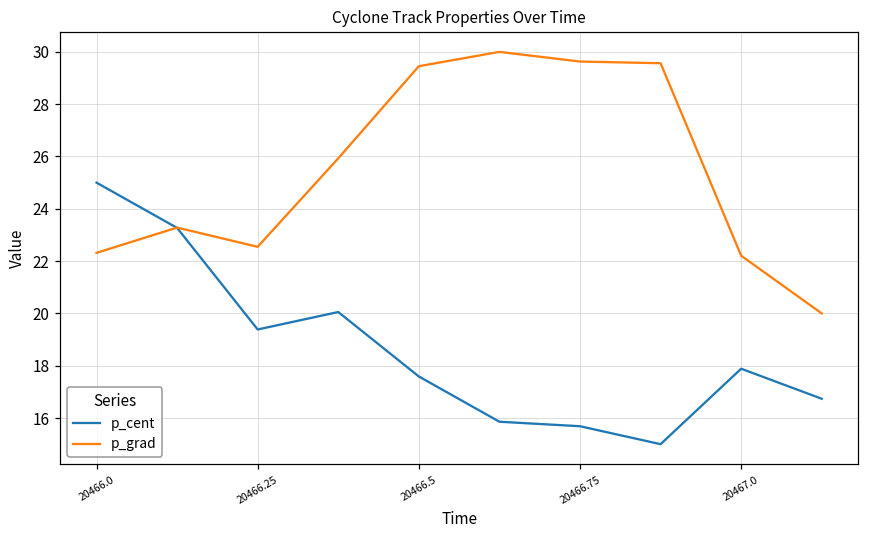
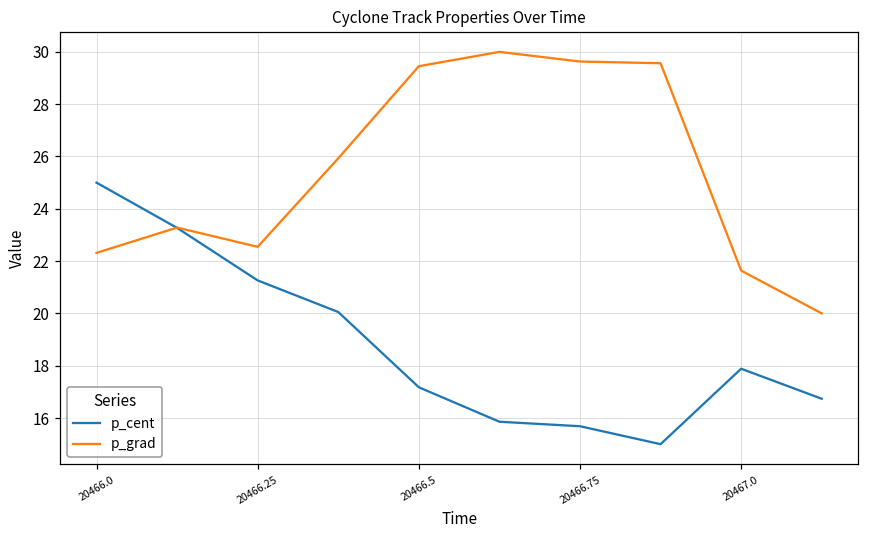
p_cent, 20466.25: 19.4 -> 21.3
p_cent, 20466.5: 17.6 -> 17.2
p_grad, 20467.0: 22.2 -> 21.6
